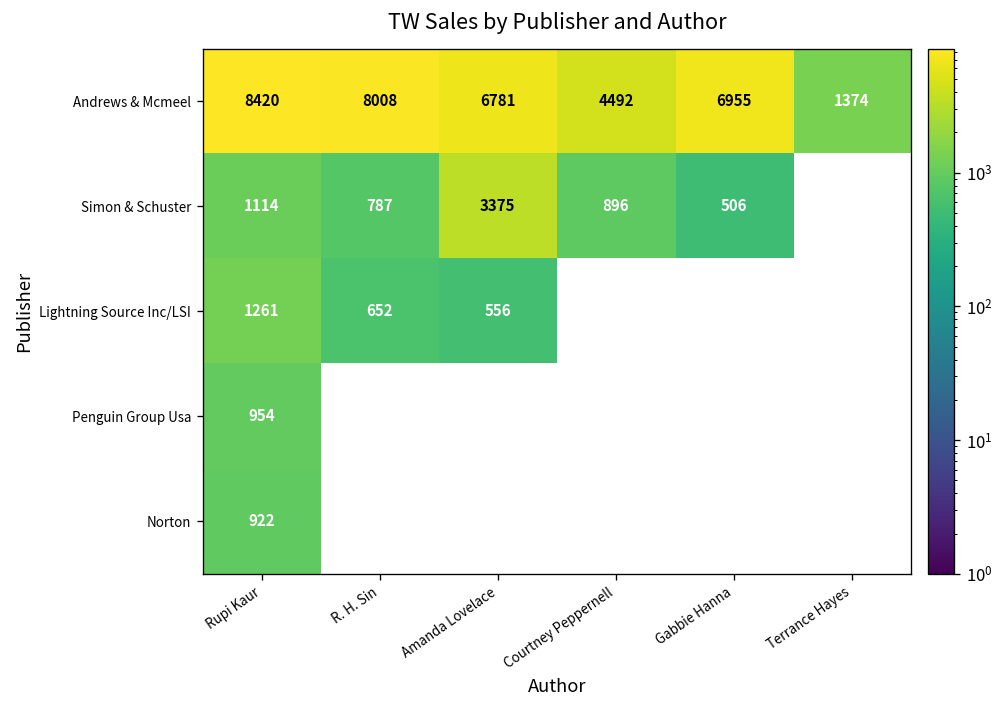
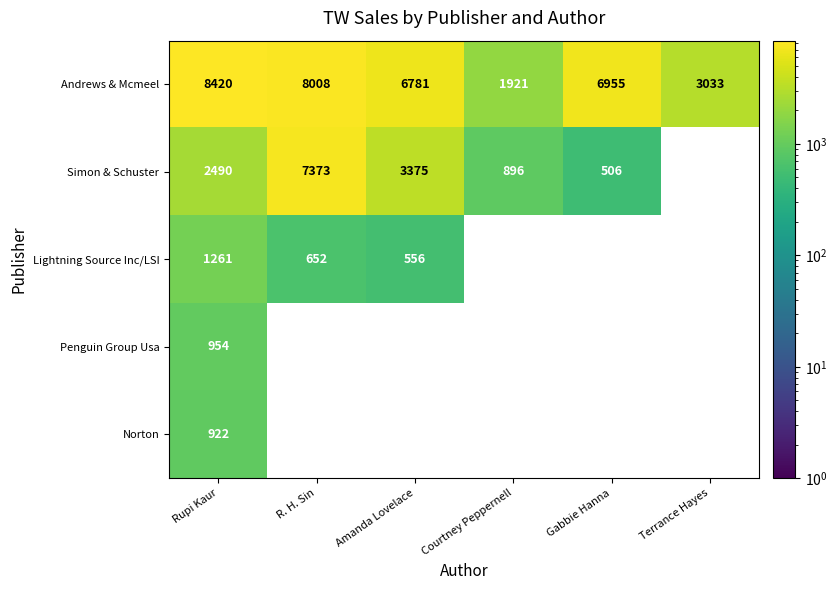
Andrews & Mcmeel, Courtney Peppernell: 4492 -> 1921
Andrews & Mcmeel, Terrance Hayes: 1374 -> 3033
Simon & Schuster, Rupi Kaur: 1114 -> 2490
Simon & Schuster, R. H. Sin: 787 -> 7373
